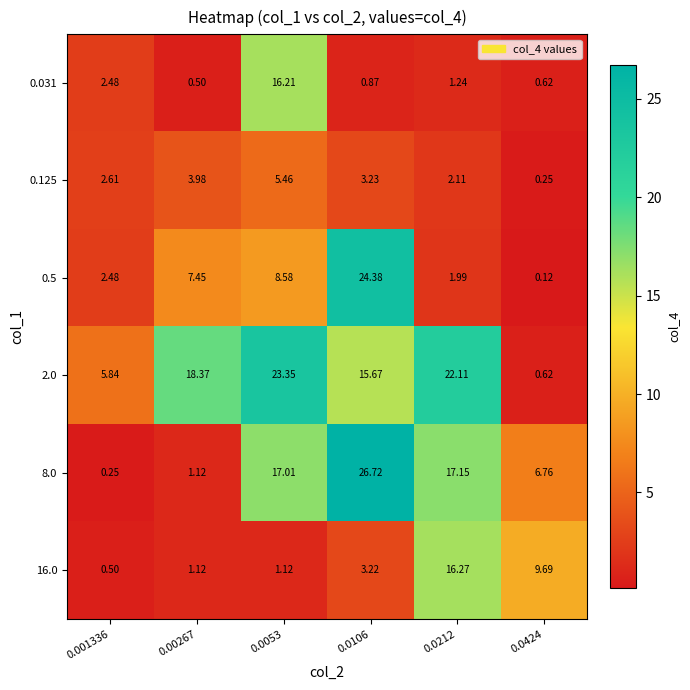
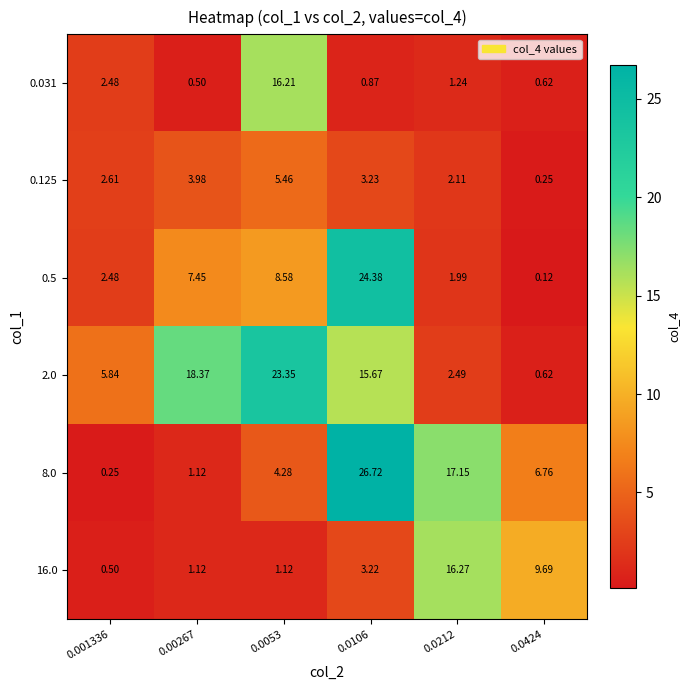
2.0, 0.0212: 22.11 -> 2.49
8.0, 0.0053: 17.01 -> 4.28
